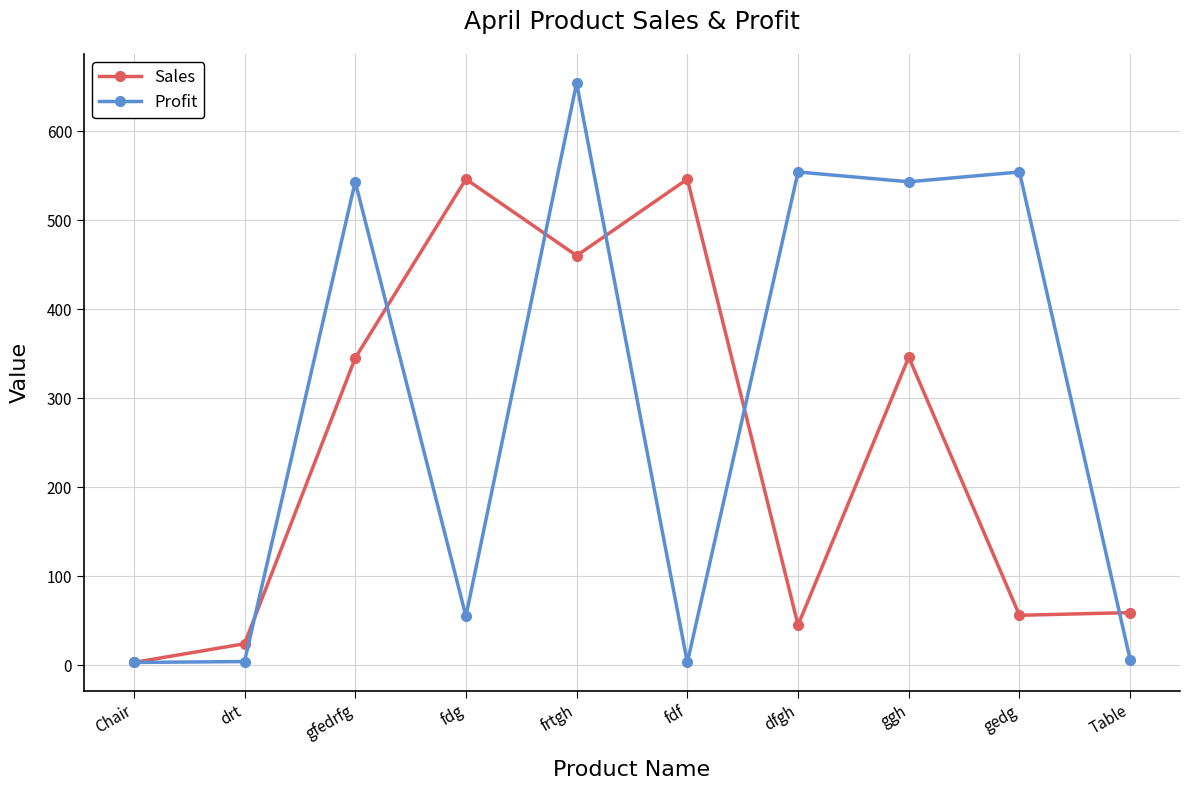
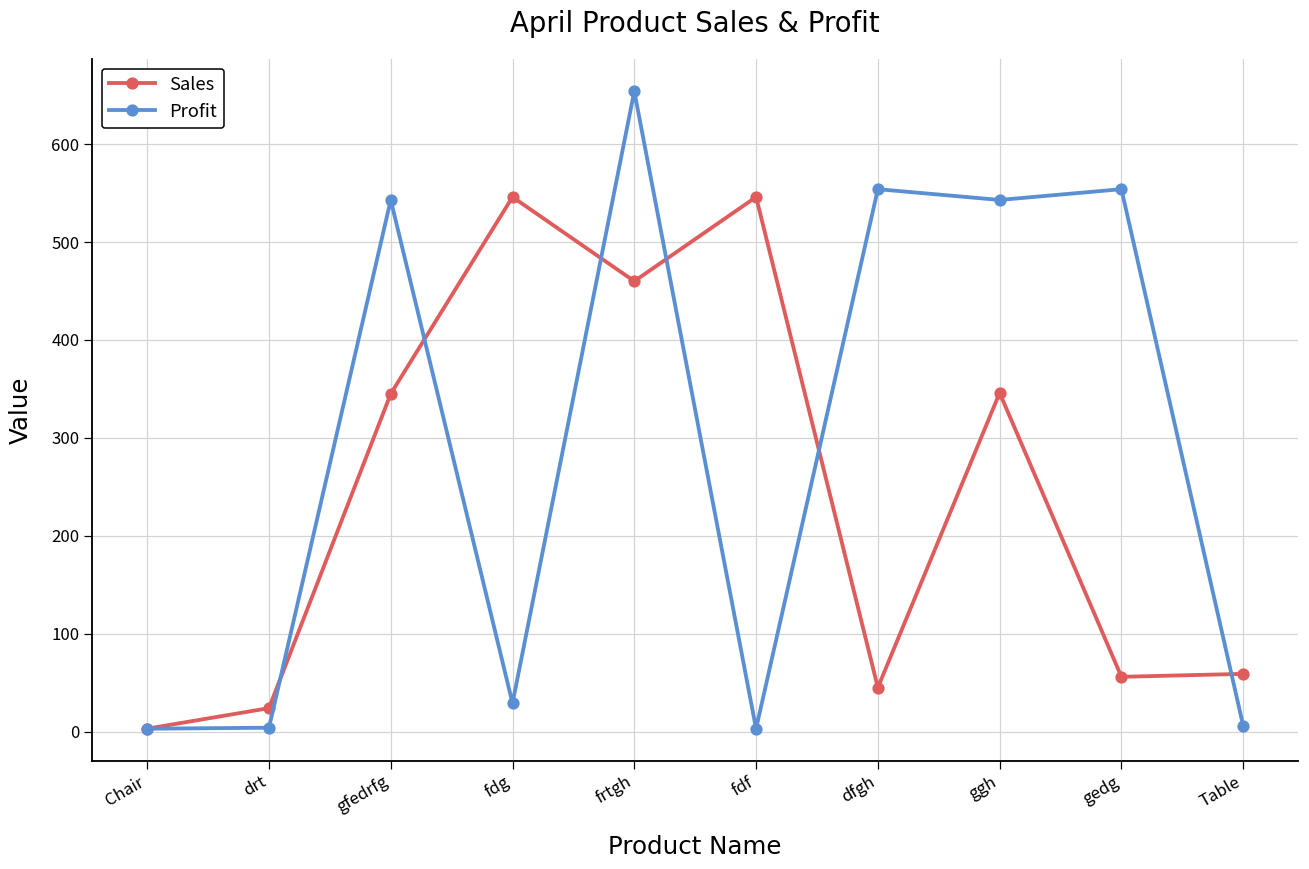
Profit, fdg: 60 -> 30
